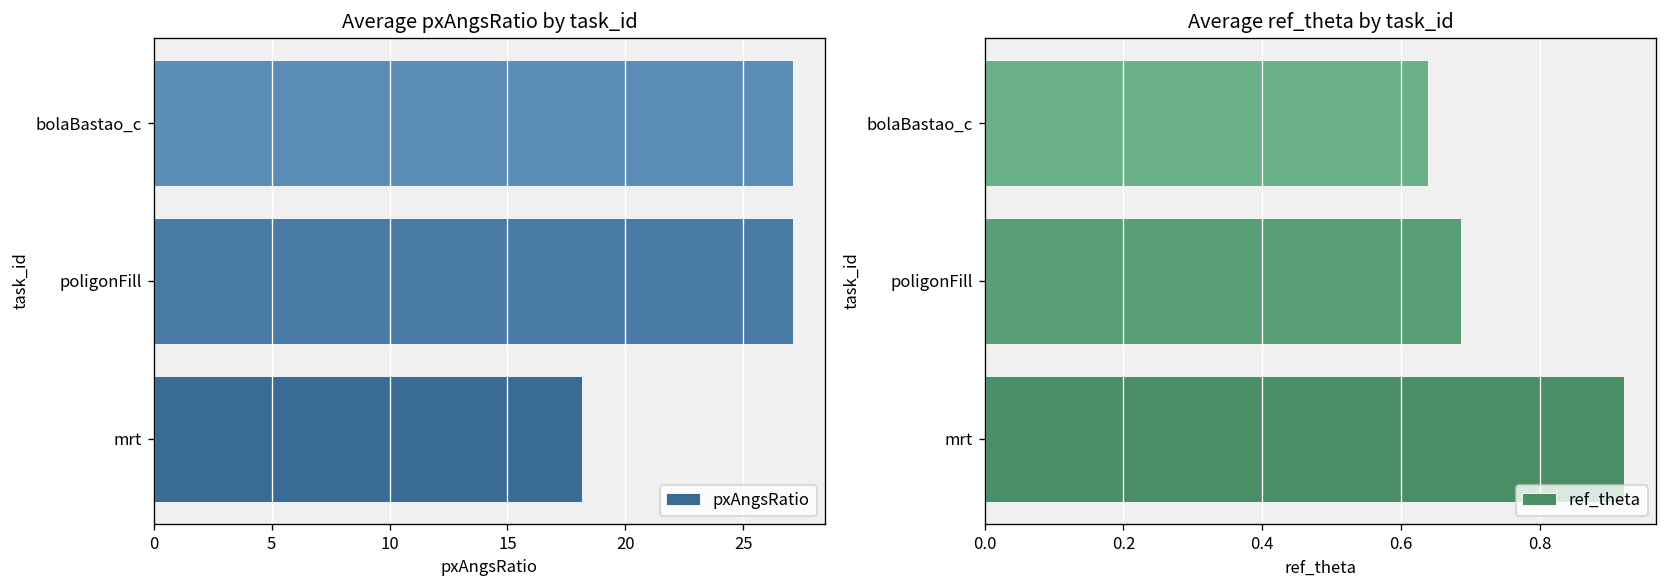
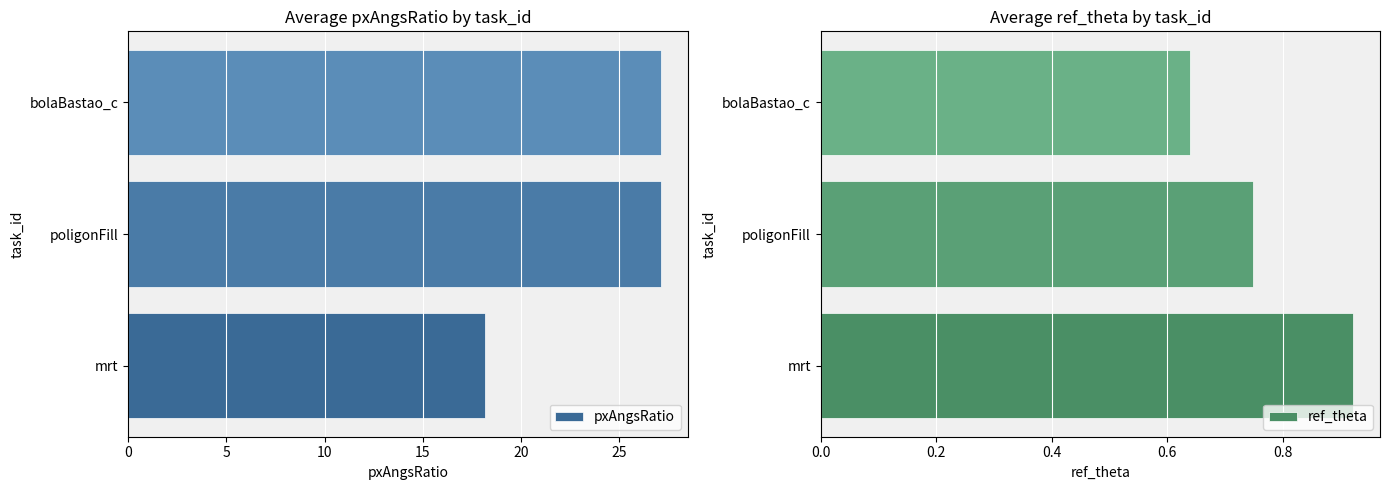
Average ref_theta by task_id, poligonFill: 0.69 -> 0.75
